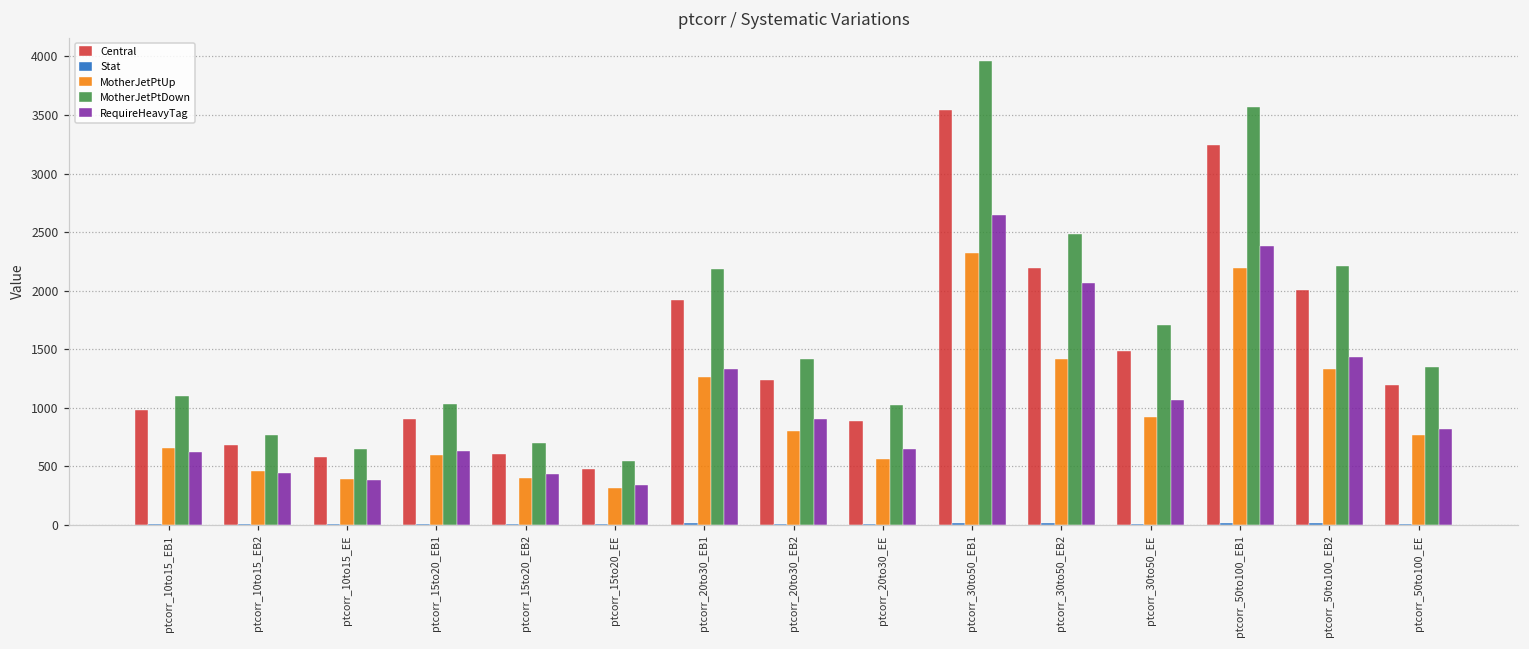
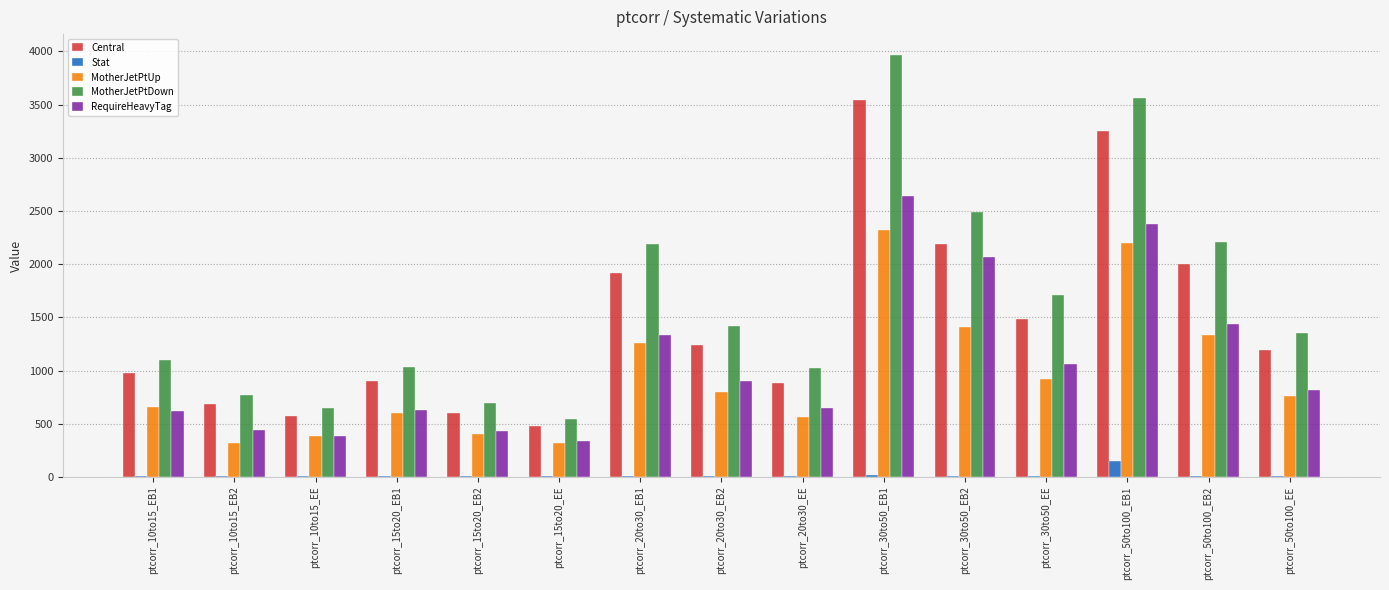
MotherJetPtUp, ptcorr_10to15_EB2: 460 -> 320
Stat, ptcorr_50to100_EB1: 10 -> 150
